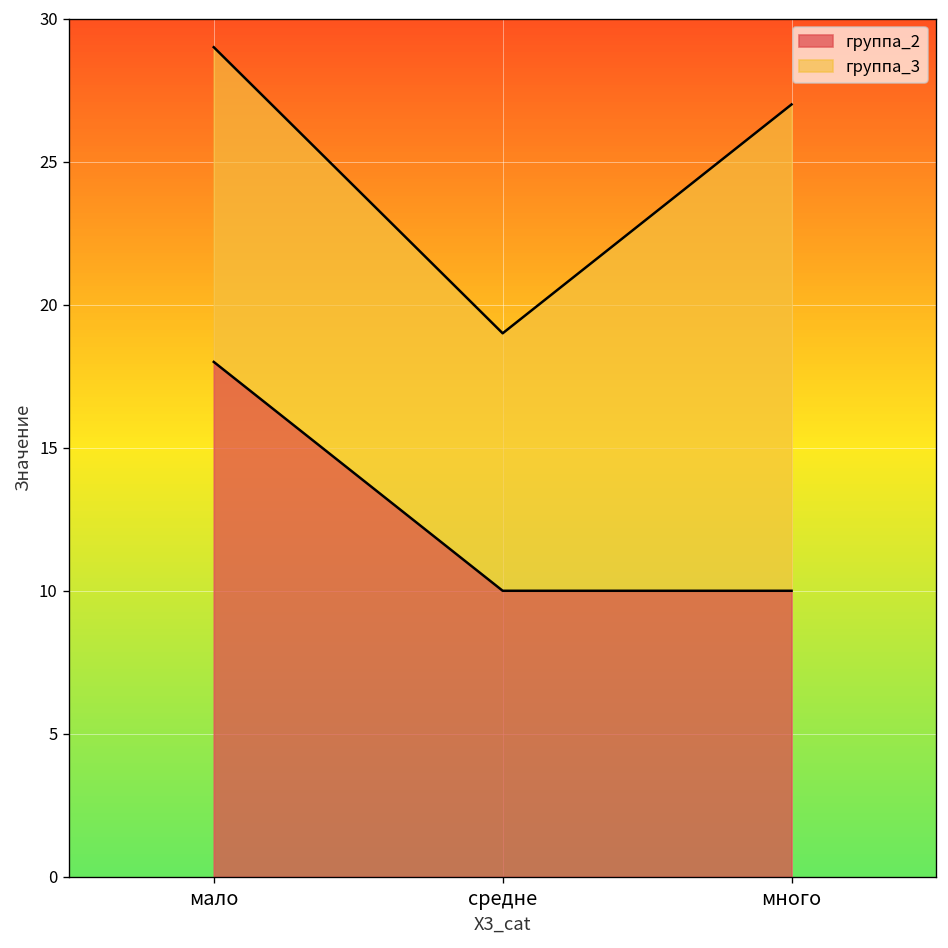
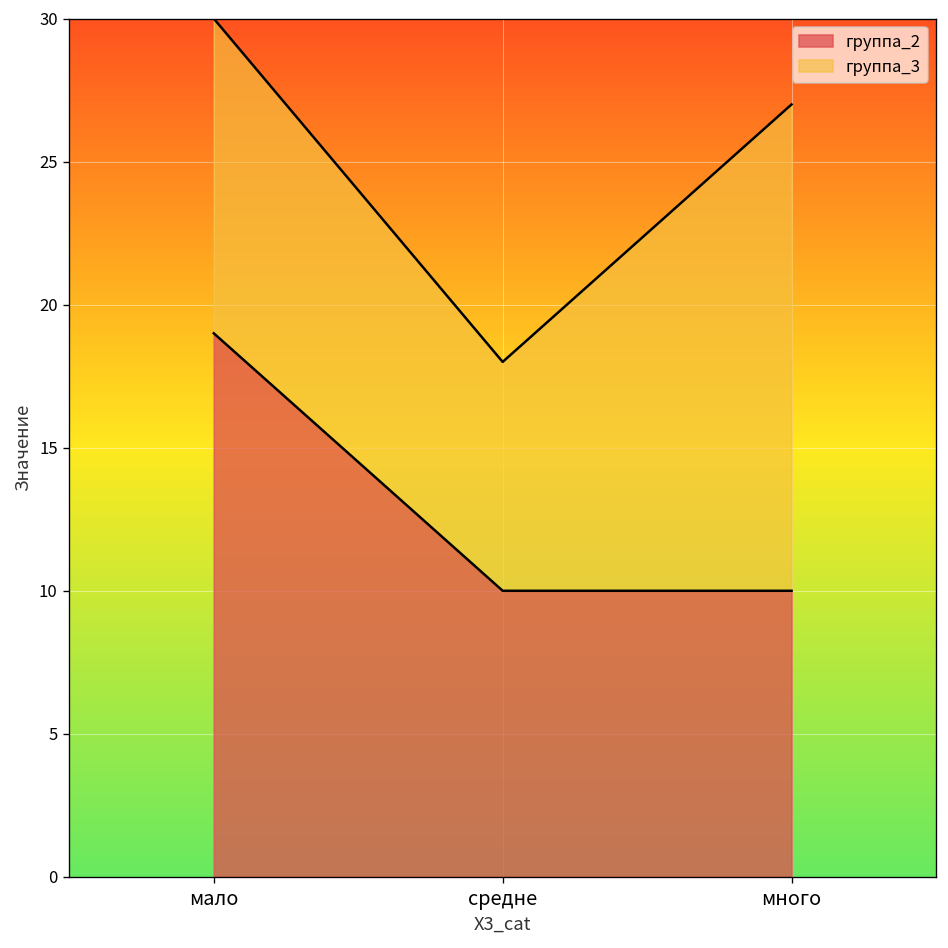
группа_2, мало: 18 -> 19
группа_3, средне: 9 -> 8
